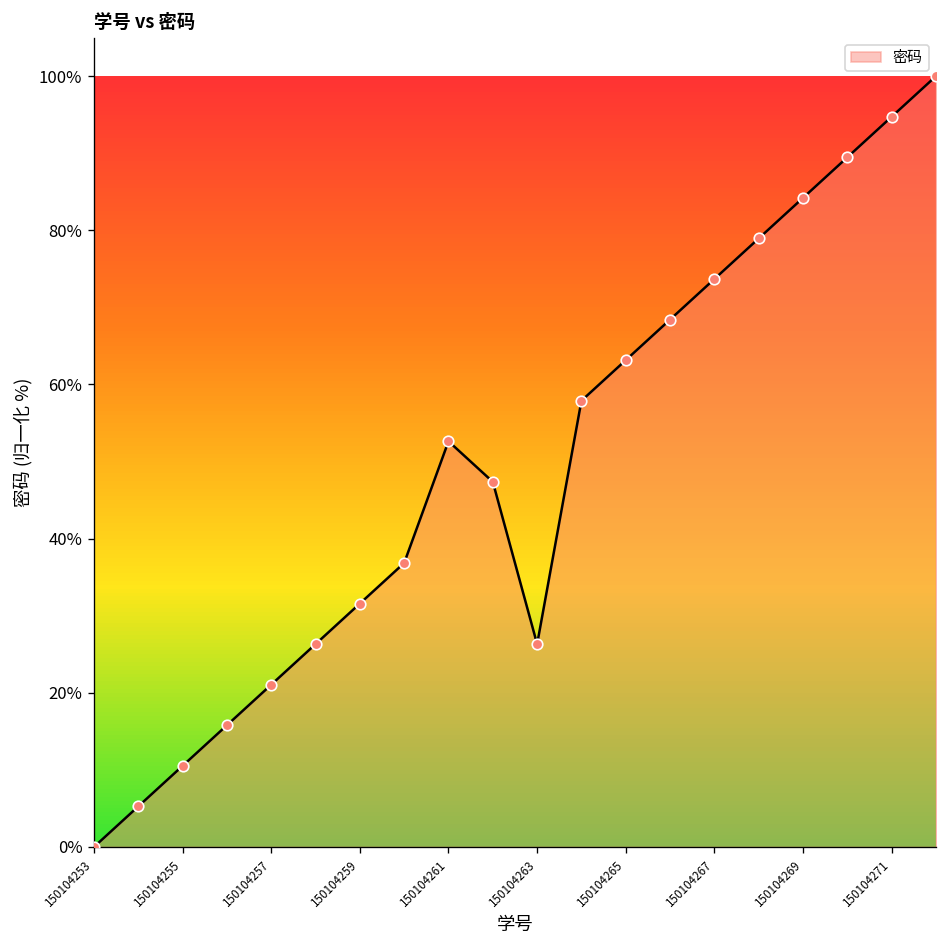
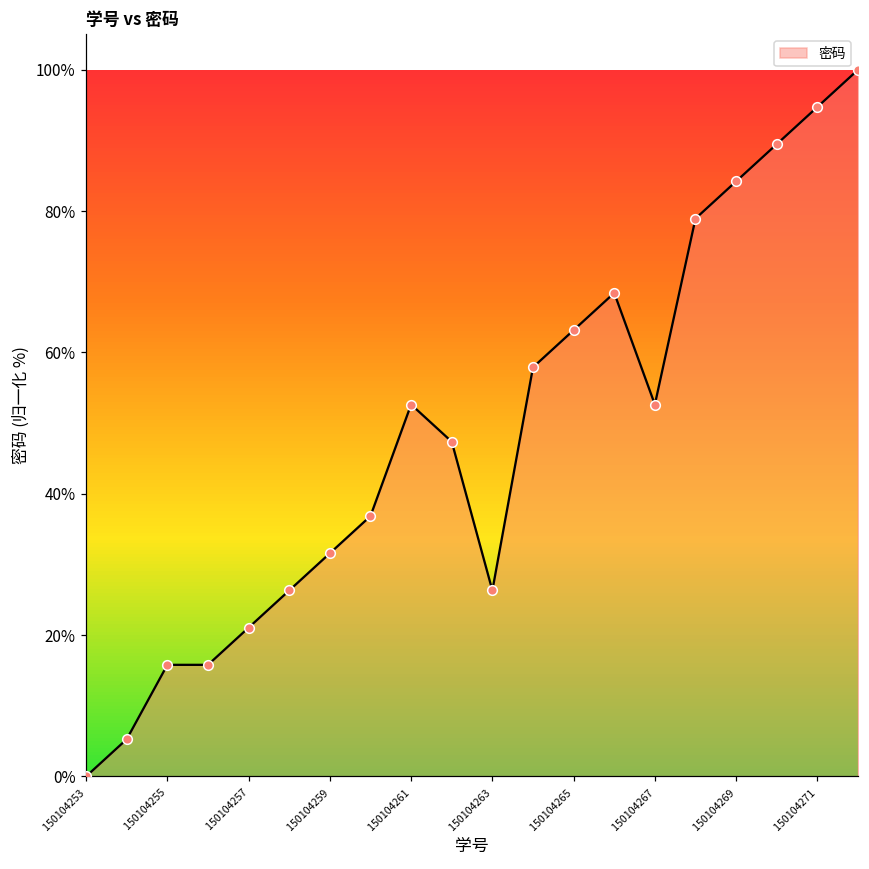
150104255: 11% -> 16%
150104267: 74% -> 53%
